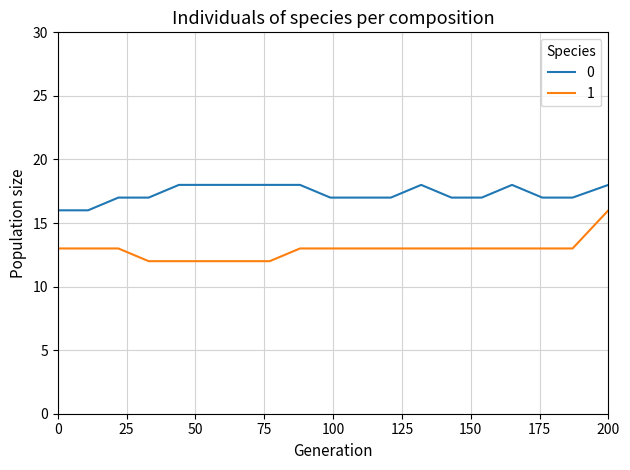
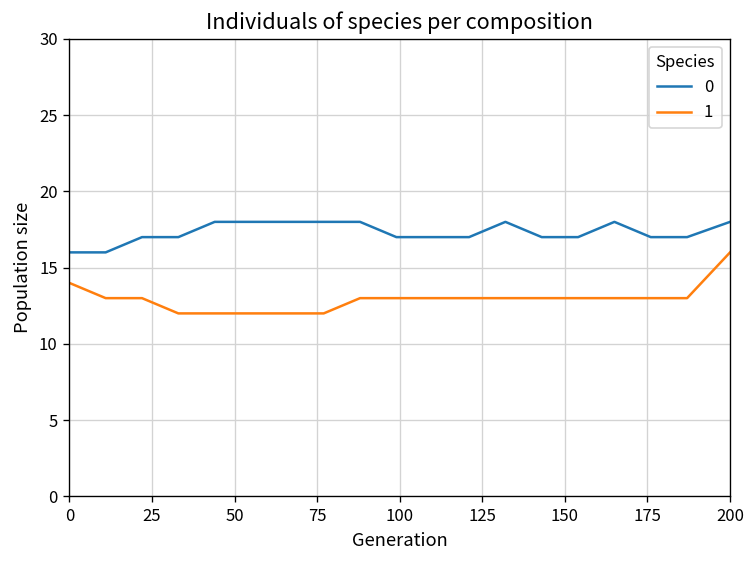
1, 0: 13 -> 14
